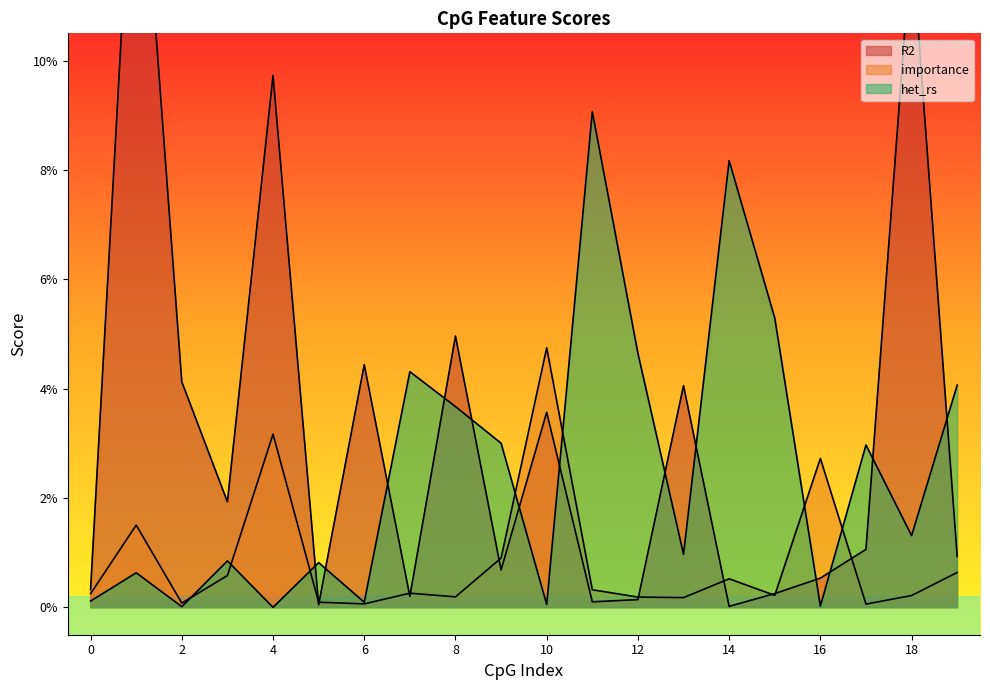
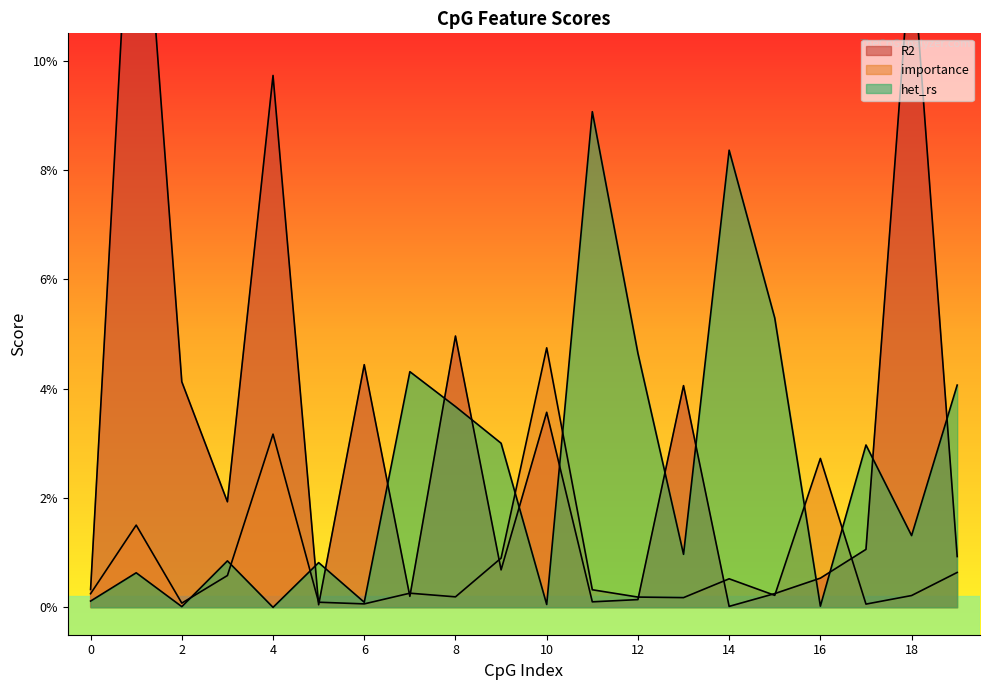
het_rs, 14: 8.2% -> 8.4%
